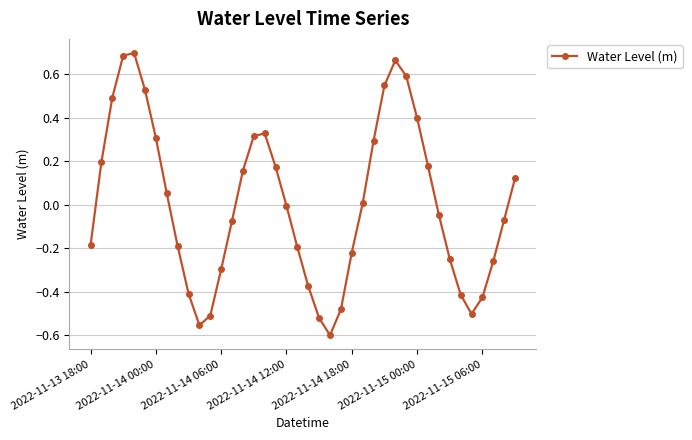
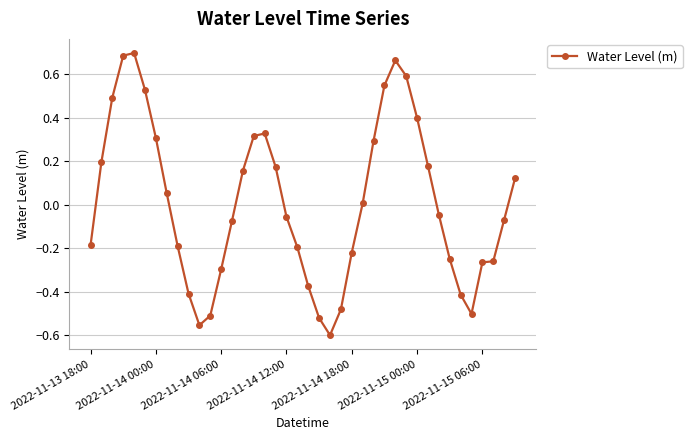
2022-11-14 12:00: 0.00 -> -0.05
2022-11-15 06:00: -0.43 -> -0.26
